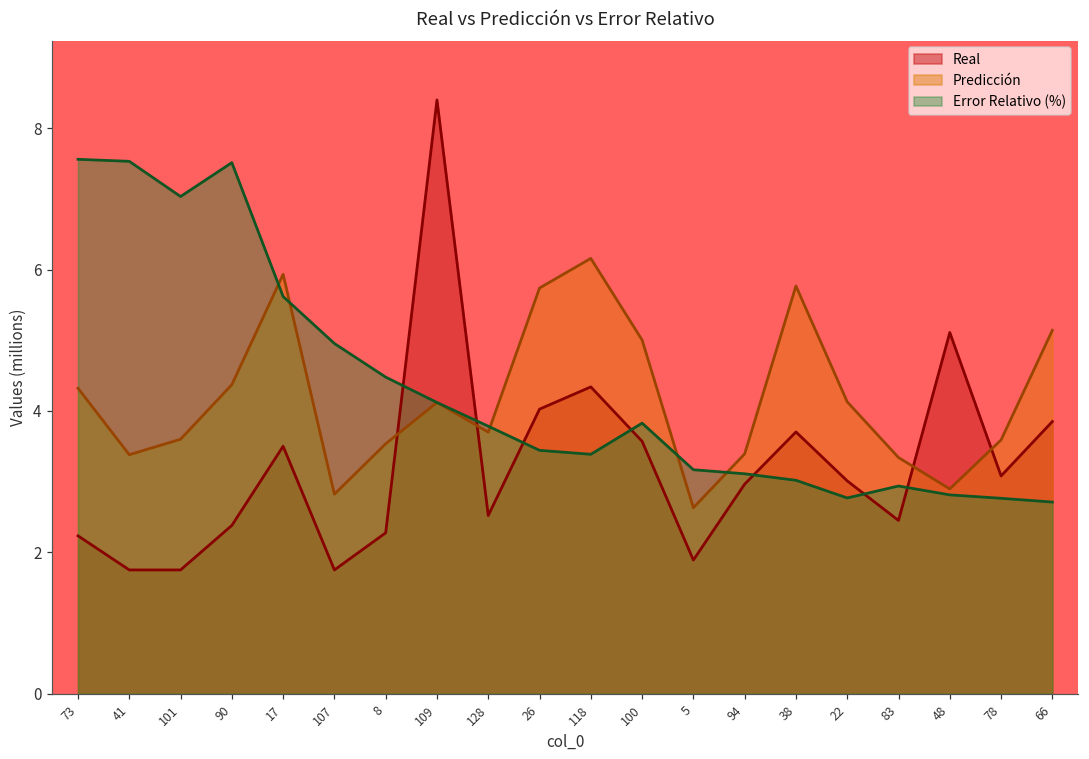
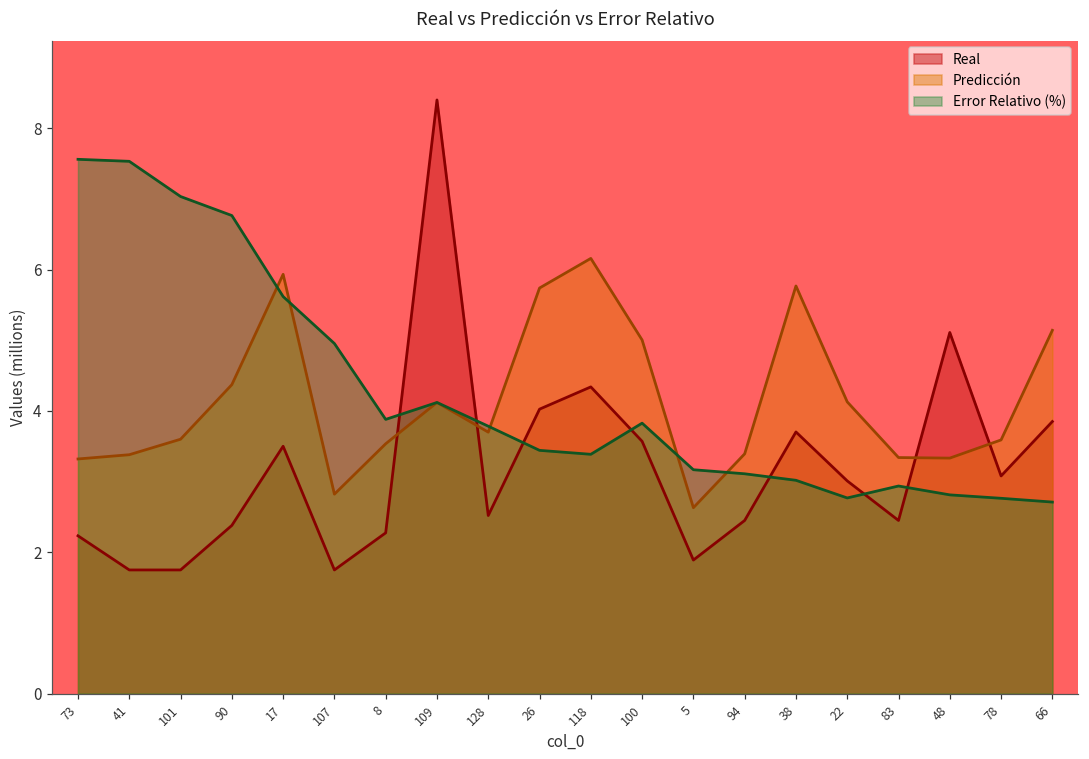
Predicción, 73: 4.3 -> 3.3
Error Relativo (%), 90: 7.5 -> 6.8
Error Relativo (%), 8: 4.5 -> 3.9
Real, 94: 3.0 -> 2.5
Predicción, 48: 2.9 -> 3.3
